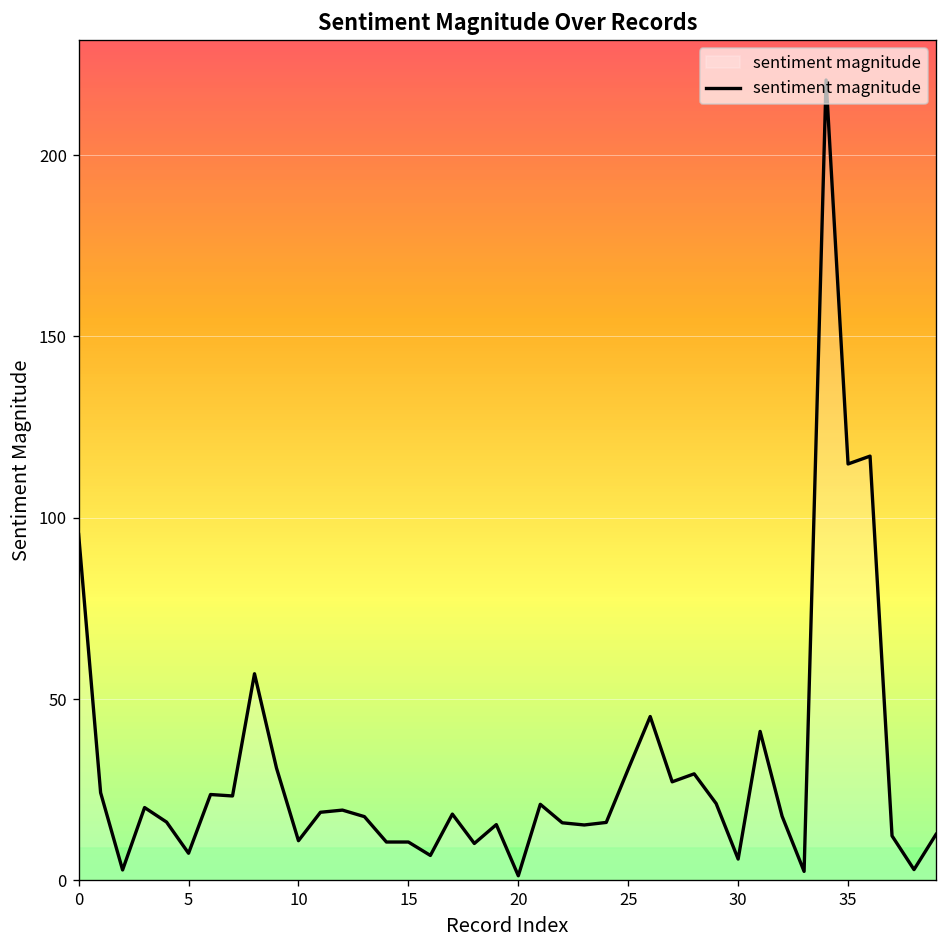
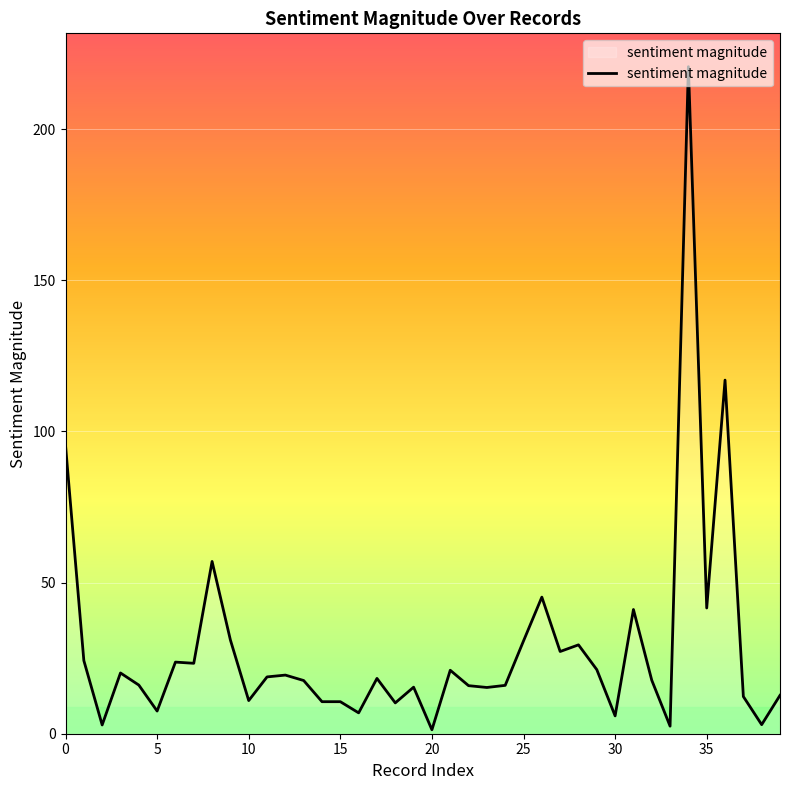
35: 115 -> 42
